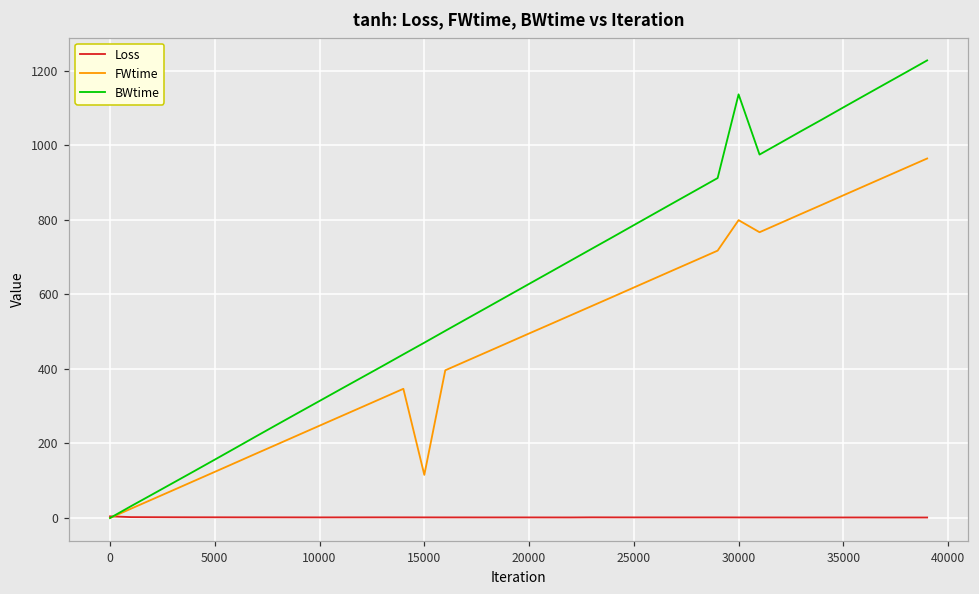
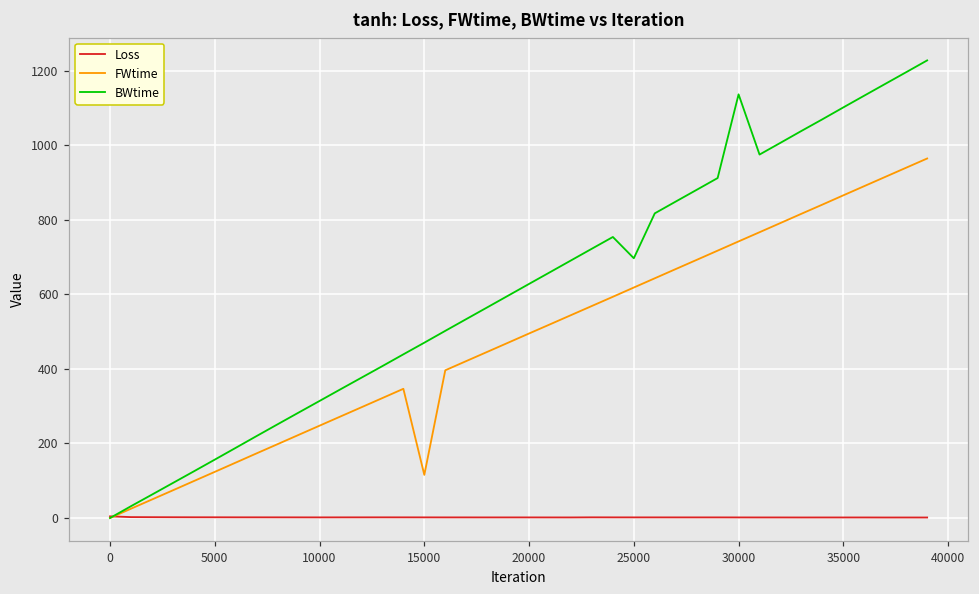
BWtime, 25000: 790 -> 700
FWtime, 30000: 800 -> 740
